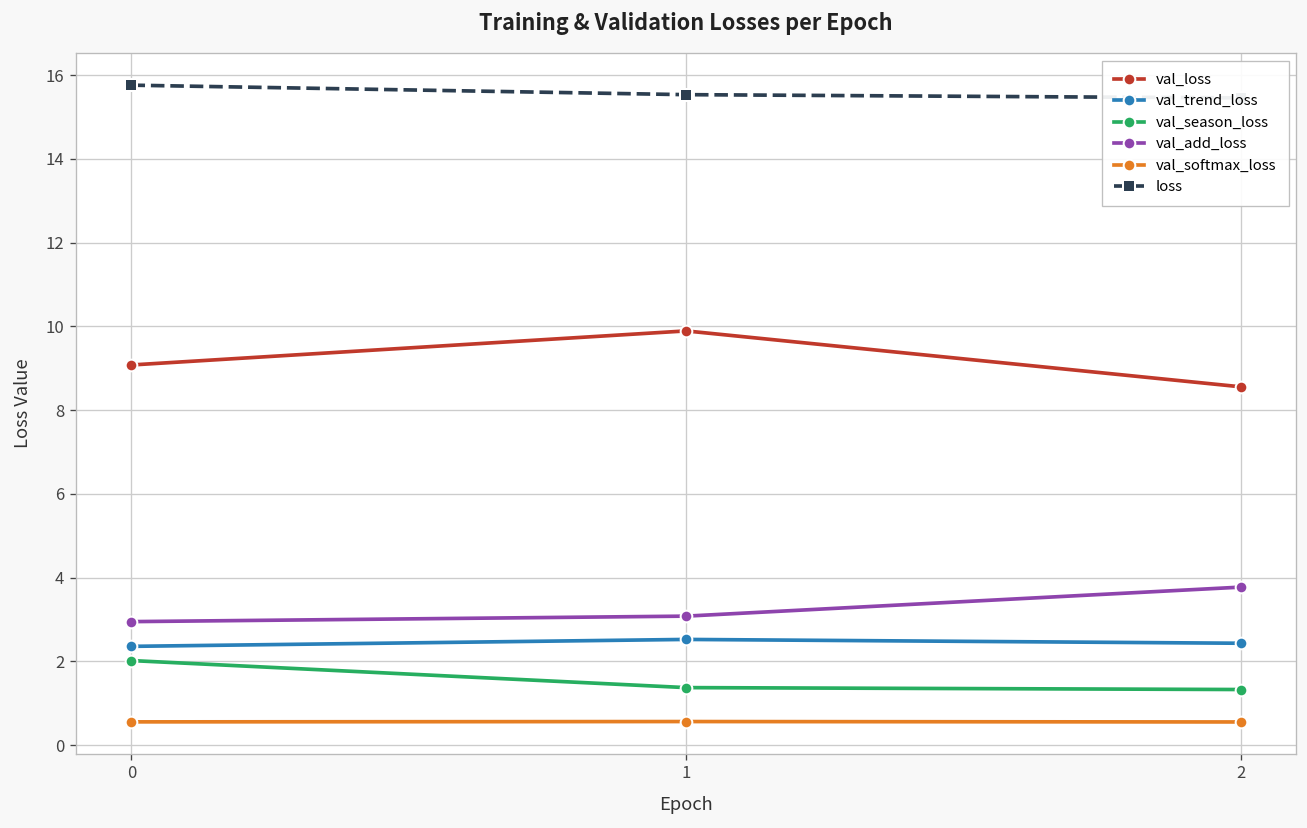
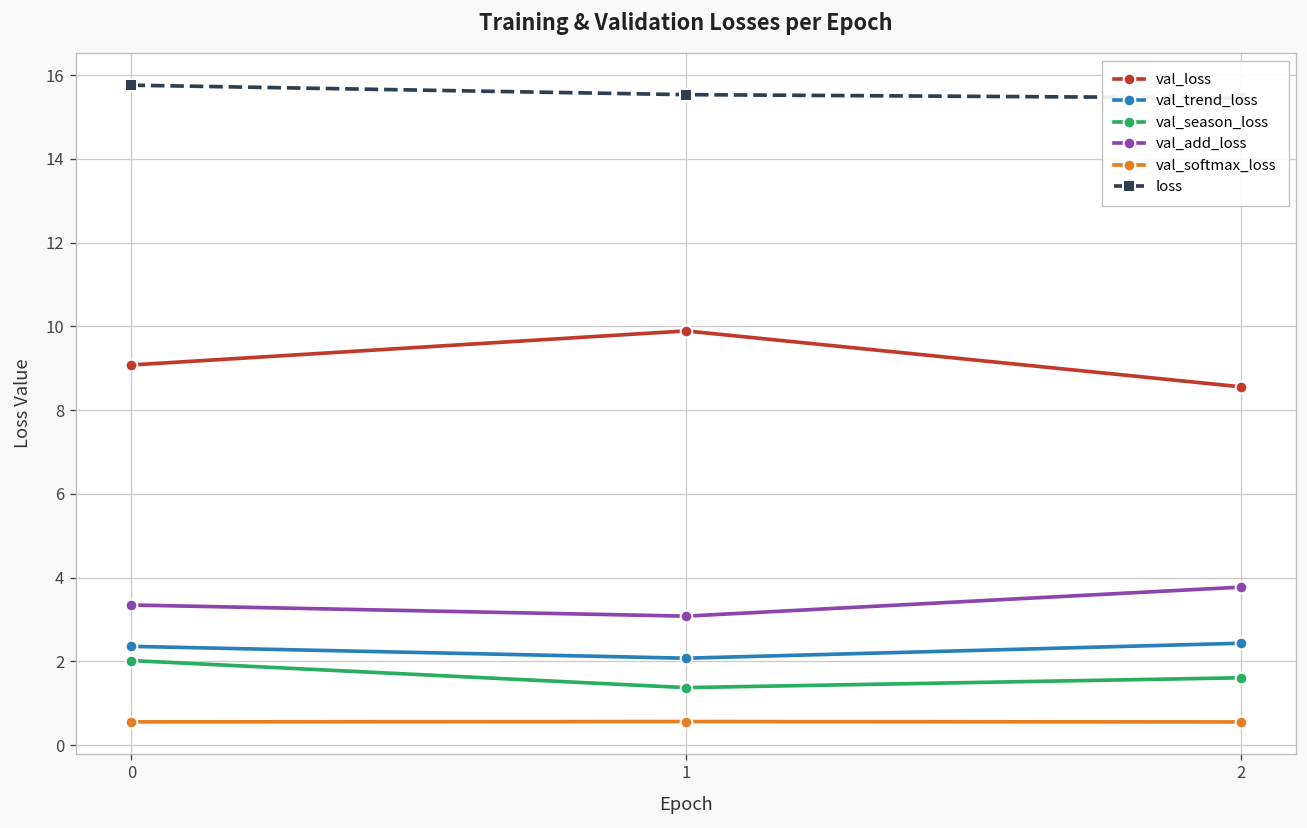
val_add_loss, 0: 2.9 -> 3.3
val_trend_loss, 1: 2.5 -> 2.1
val_season_loss, 2: 1.3 -> 1.6
